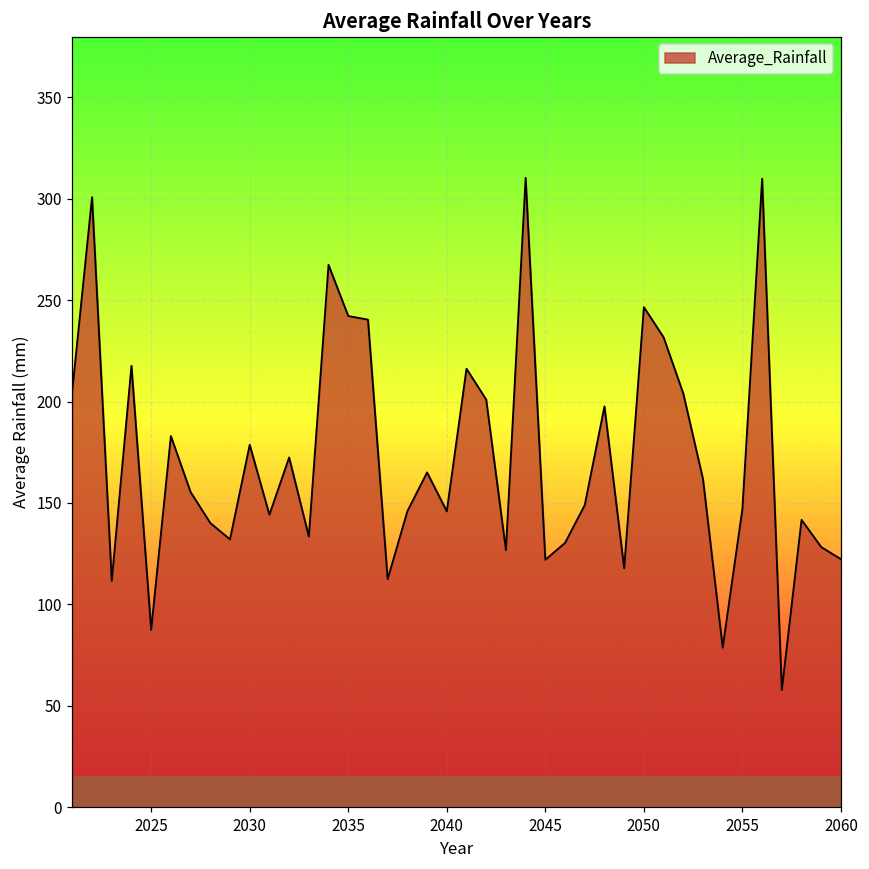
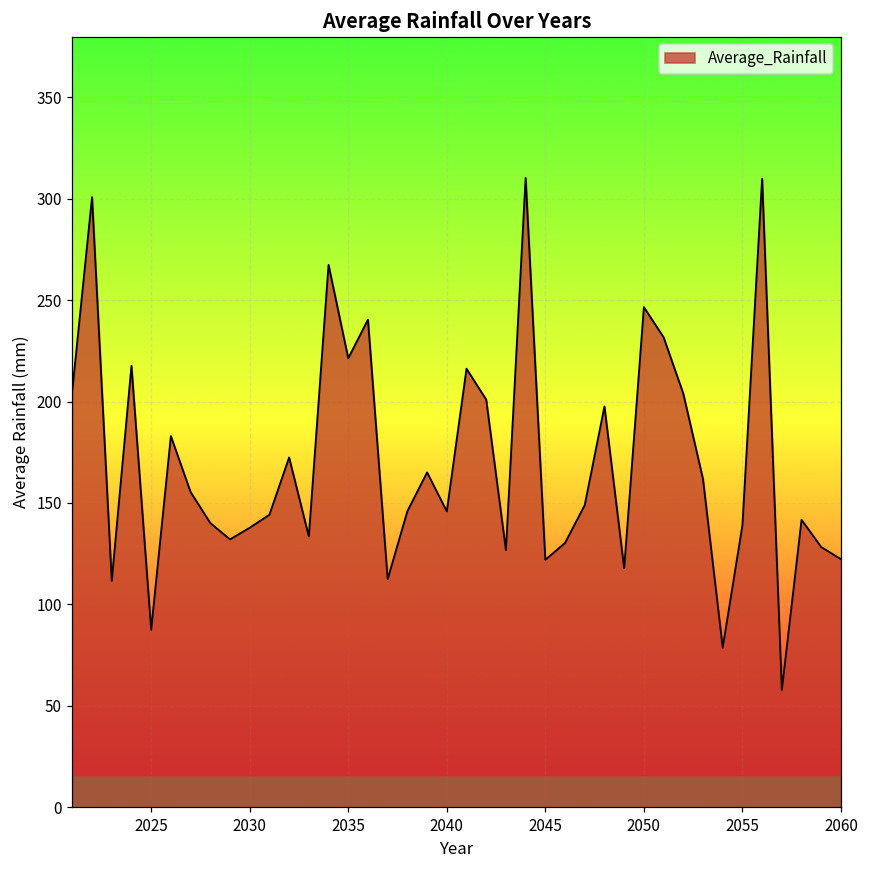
2030: 179 -> 138
2035: 242 -> 221
2055: 147 -> 139
